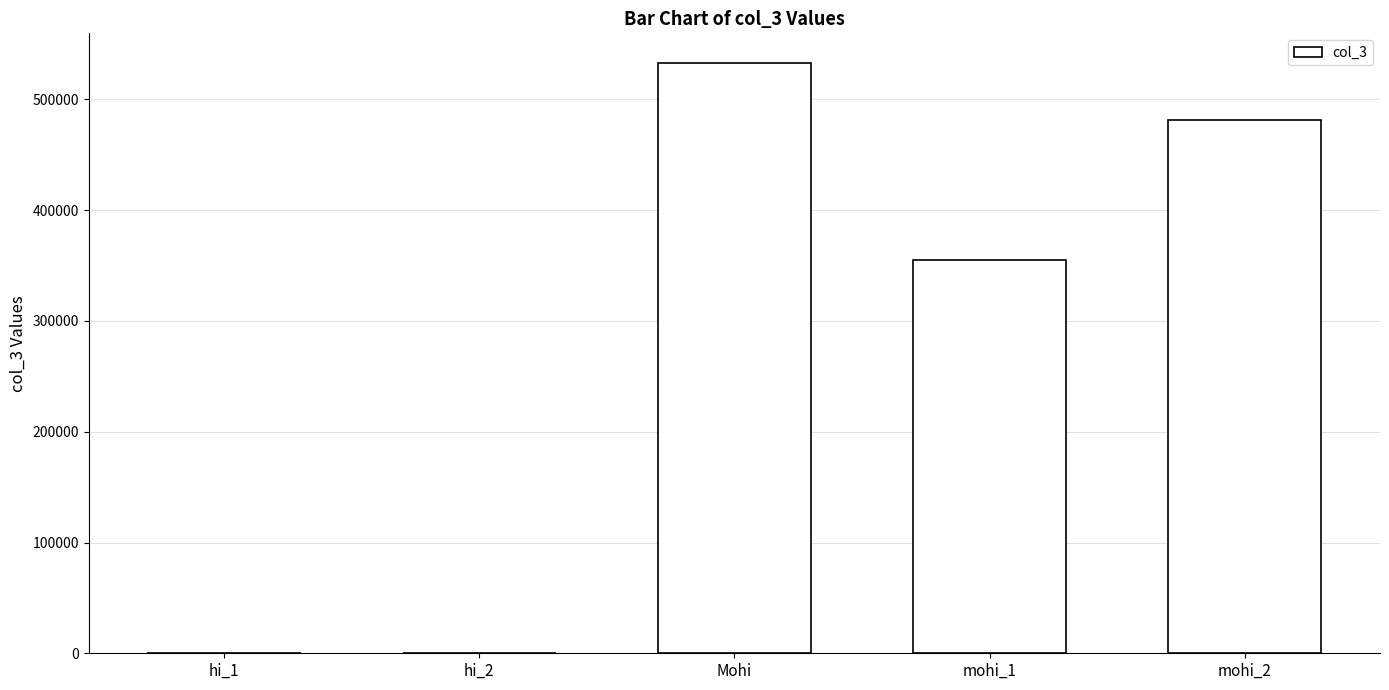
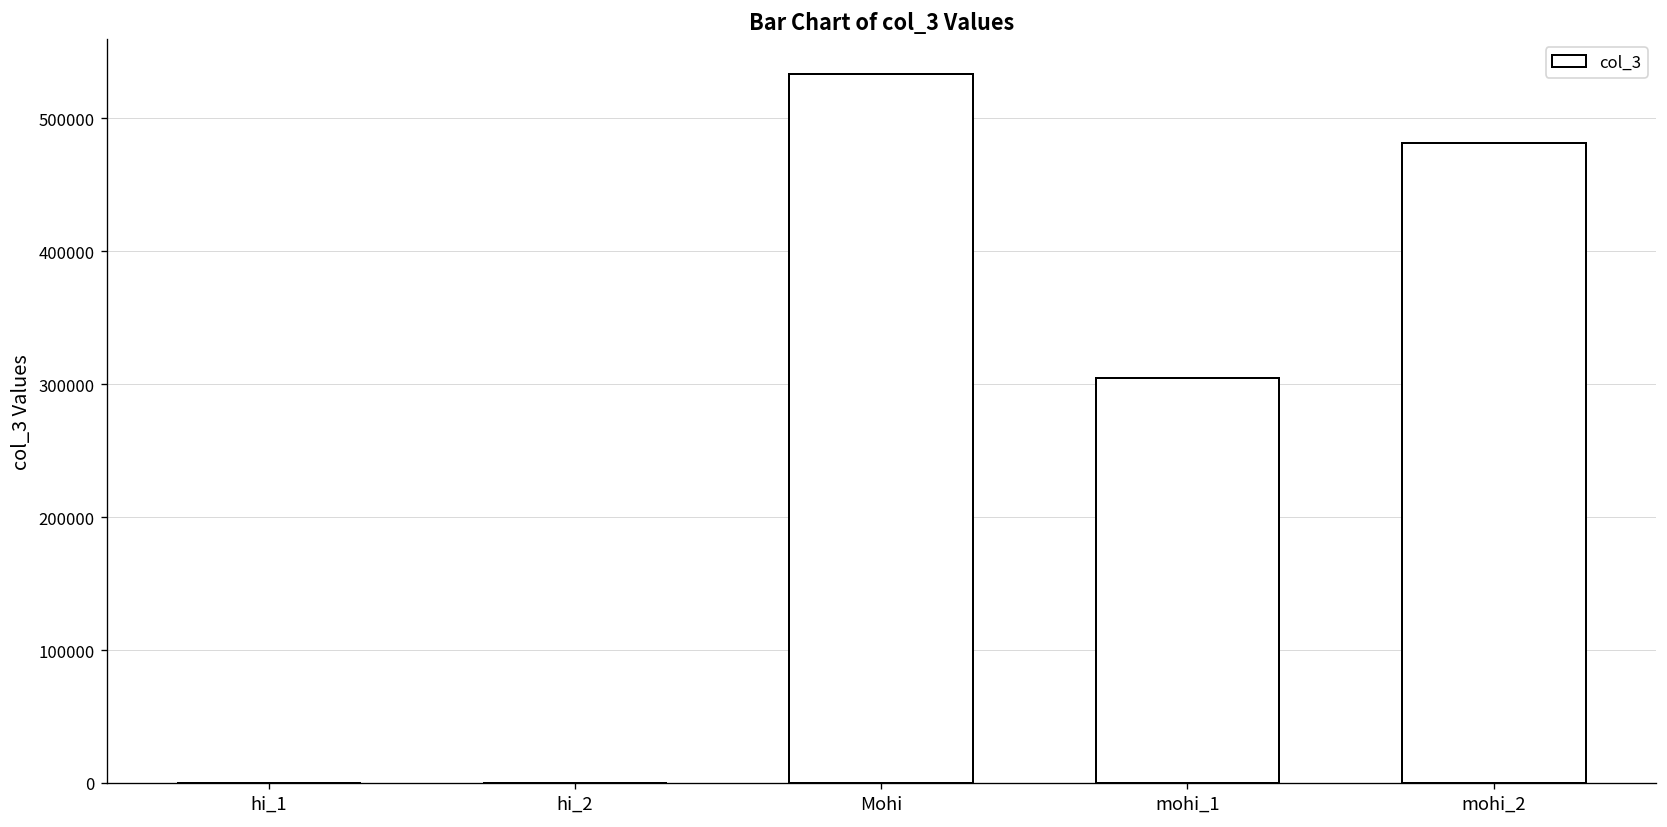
mohi_1: 355000 -> 305000
